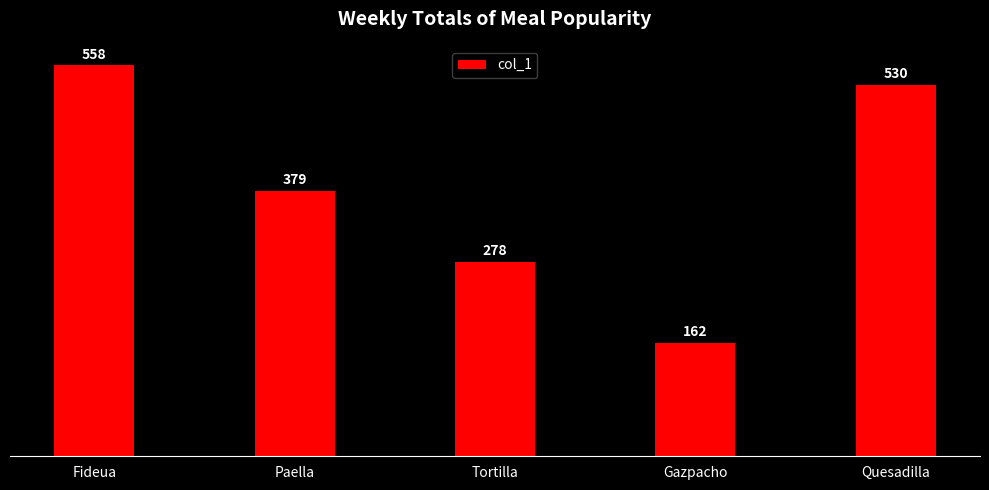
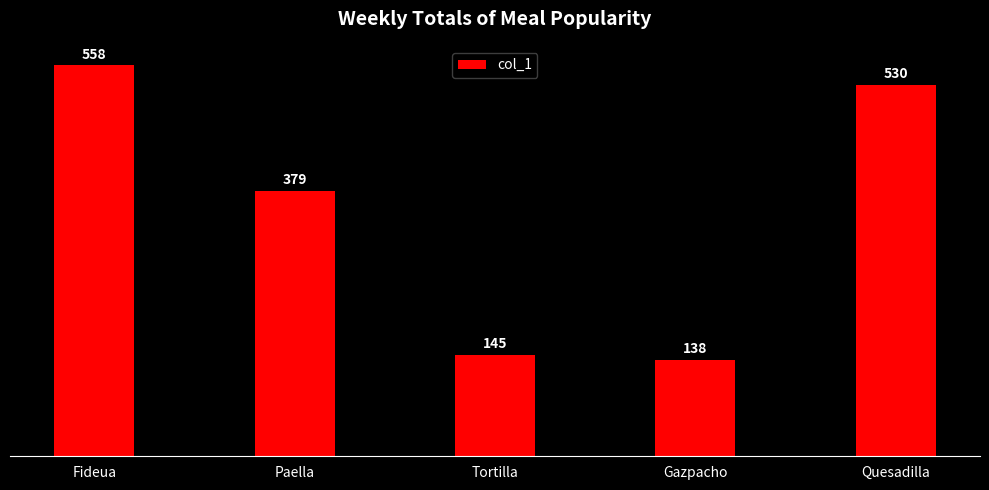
Tortilla: 278 -> 145
Gazpacho: 162 -> 138
